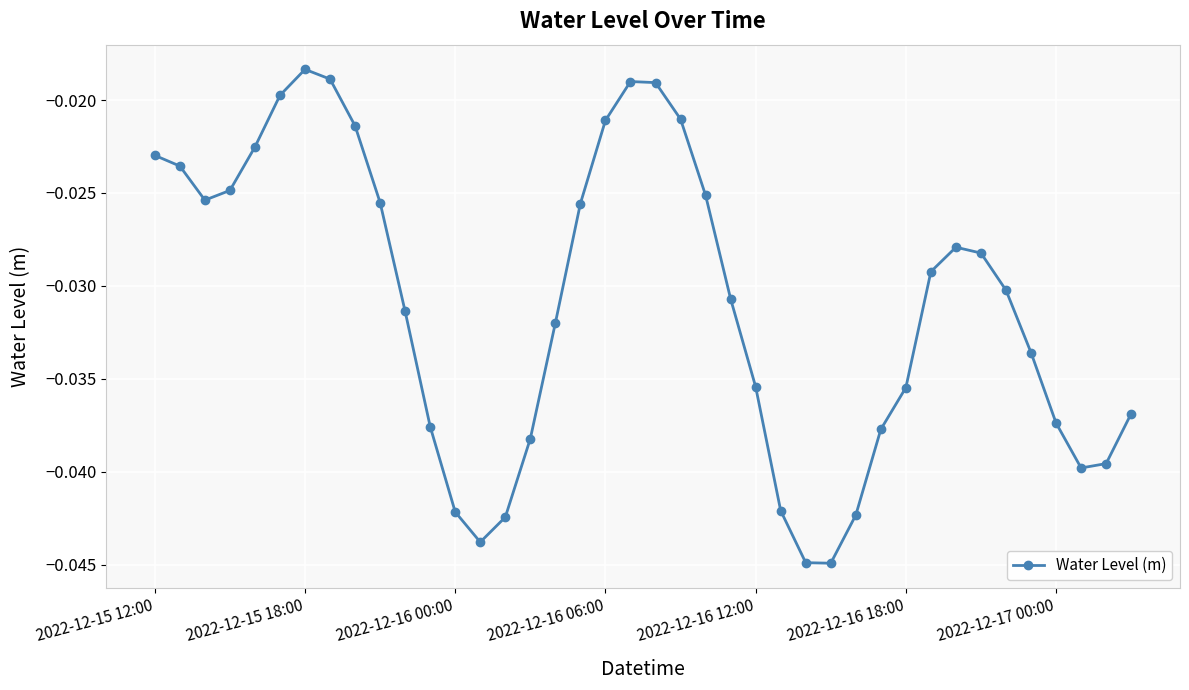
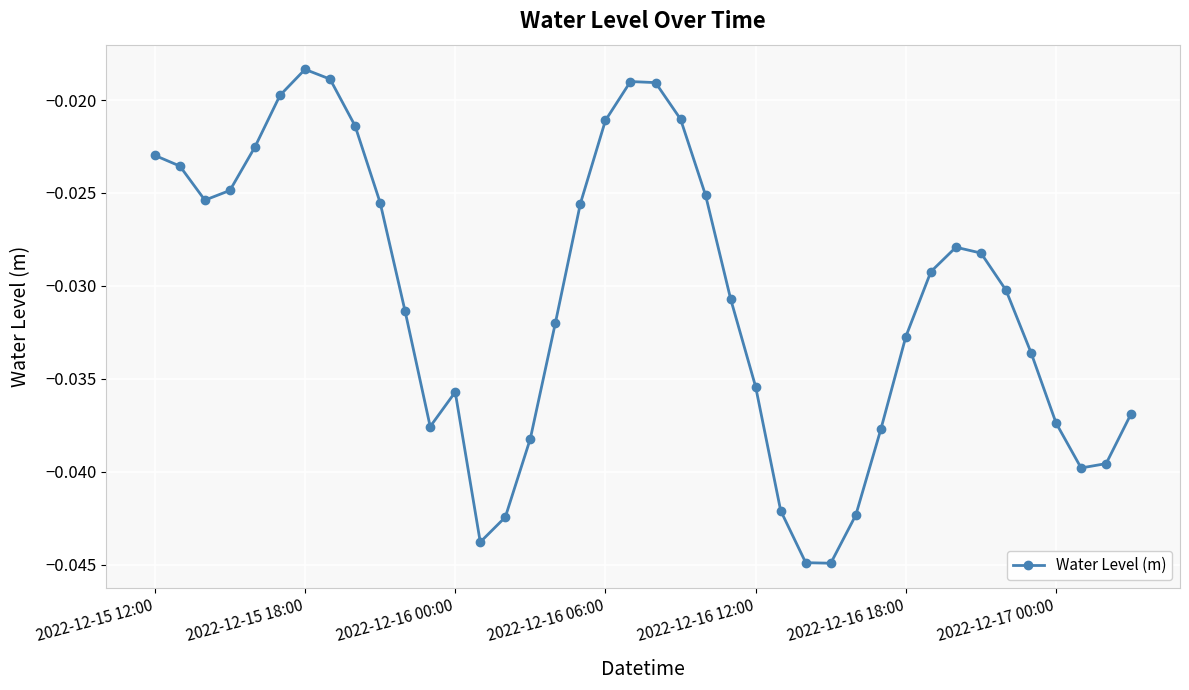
2022-12-16 00:00: -0.0422 -> -0.0357
2022-12-16 18:00: -0.0355 -> -0.0327
